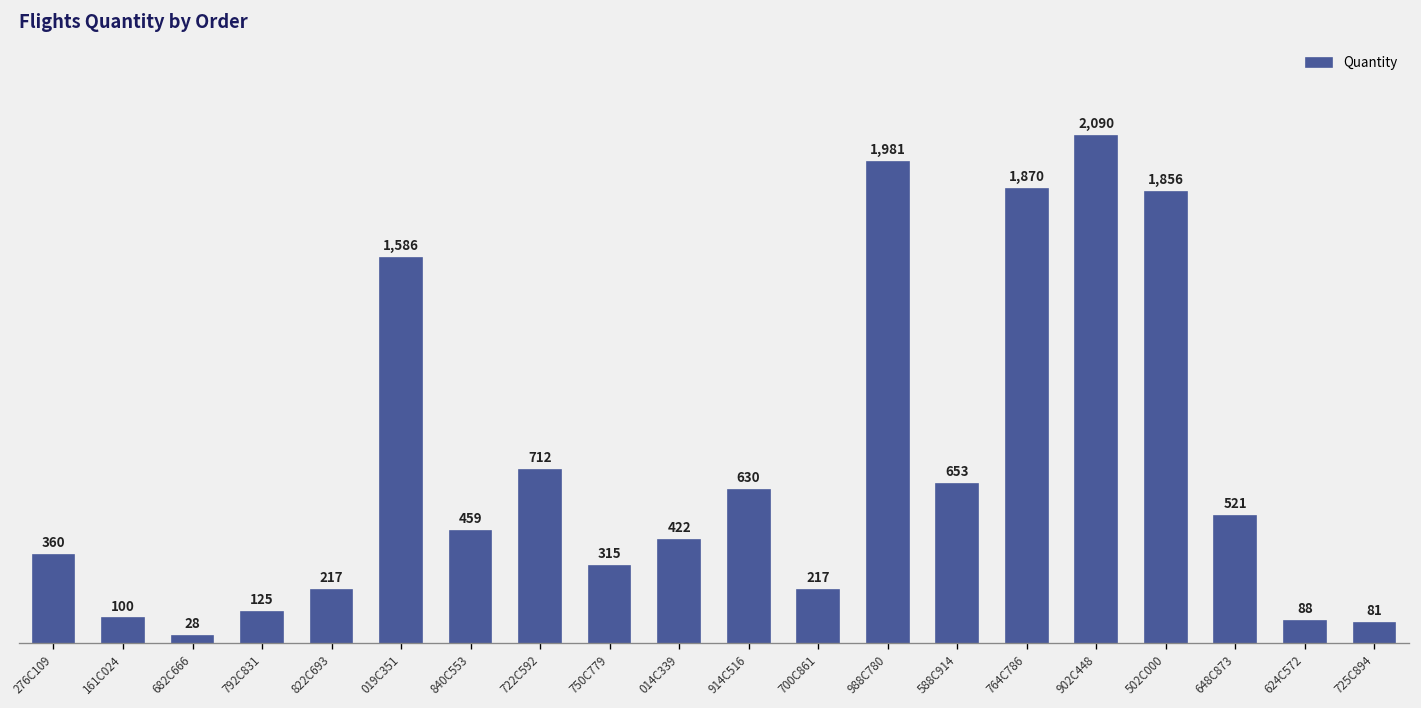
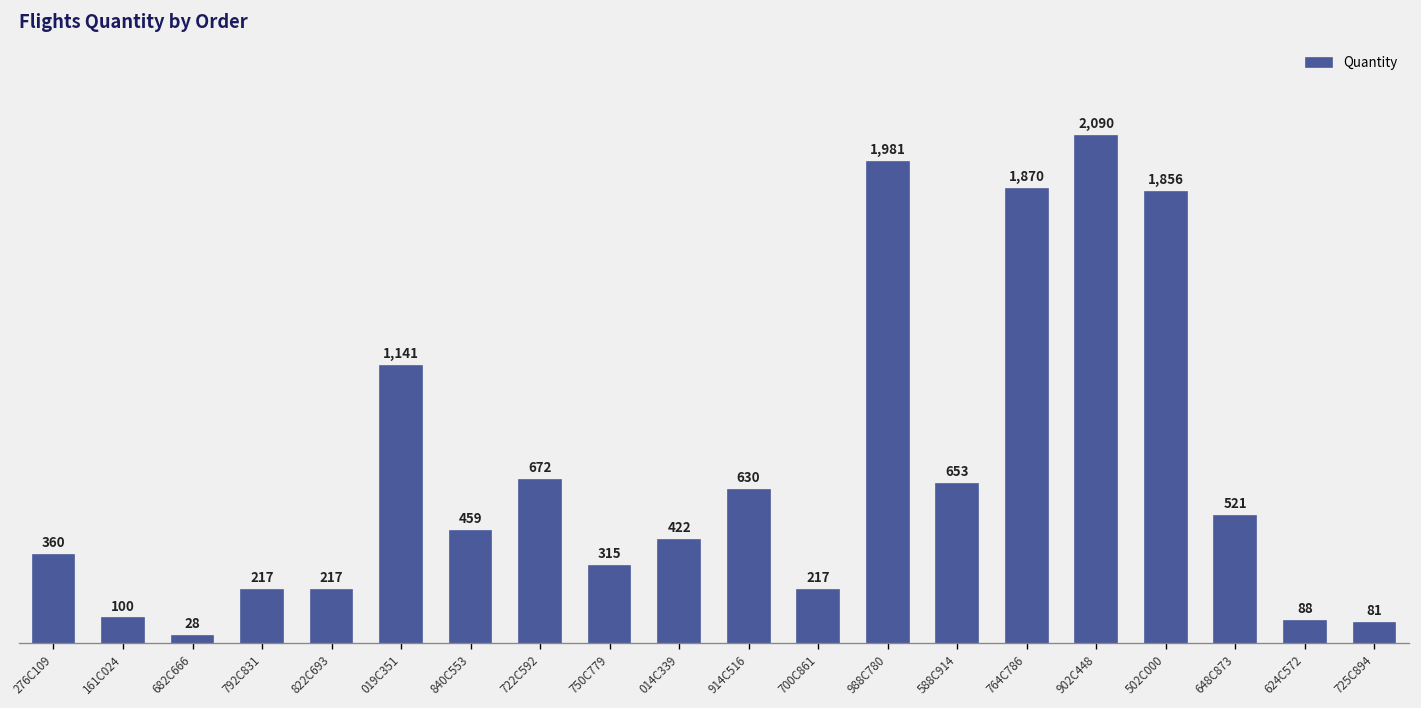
792C831: 125 -> 217
019C351: 1,586 -> 1,141
722C592: 712 -> 672
